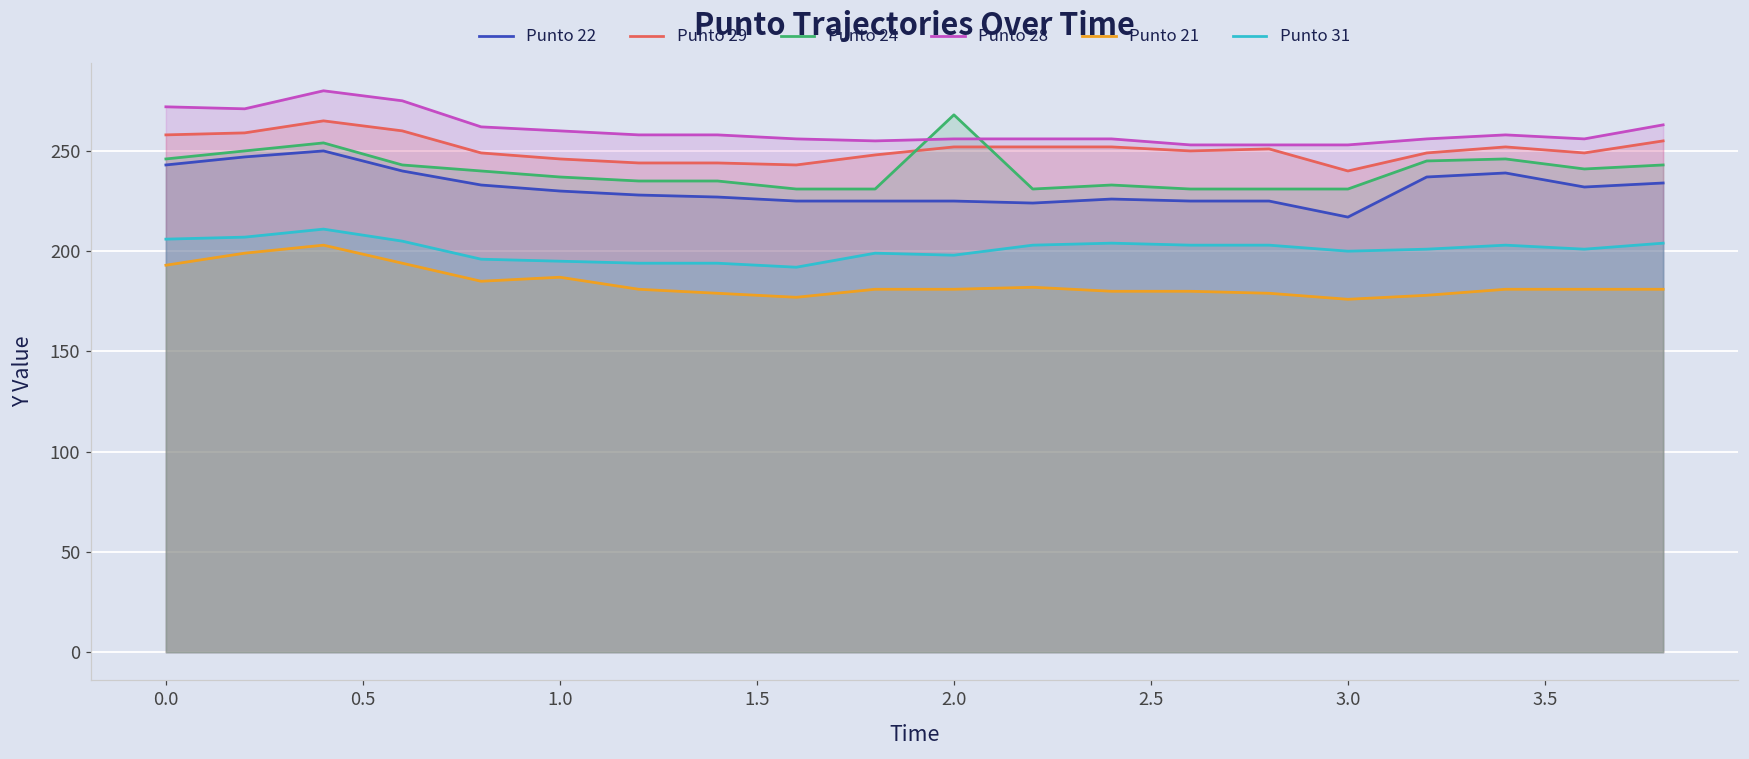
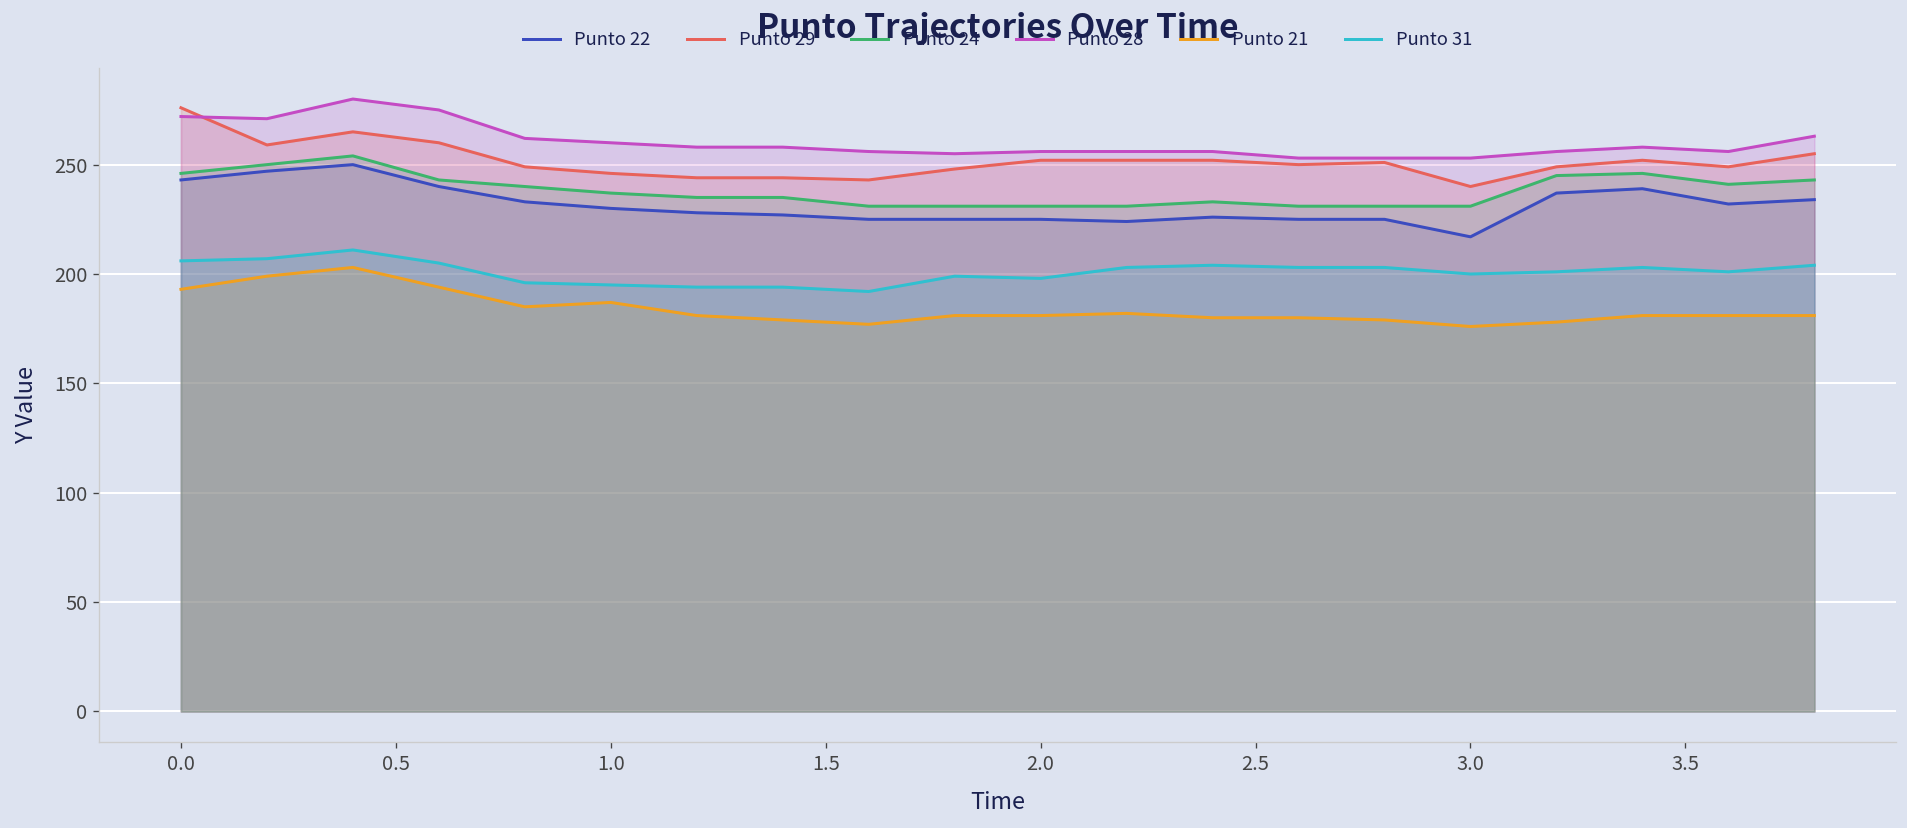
Punto 29, 0.0: 258 -> 276
Punto 24, 2.0: 268 -> 231
